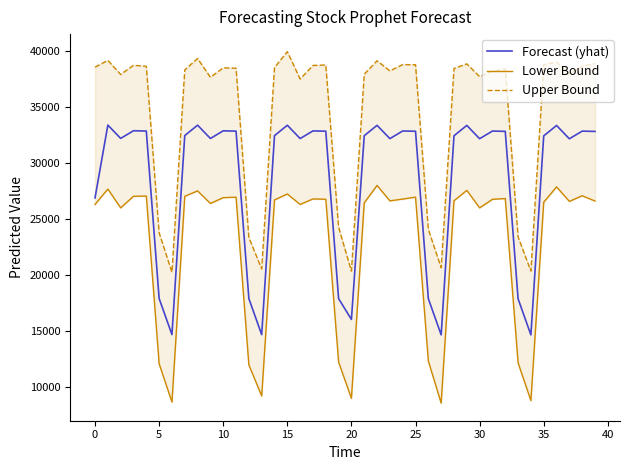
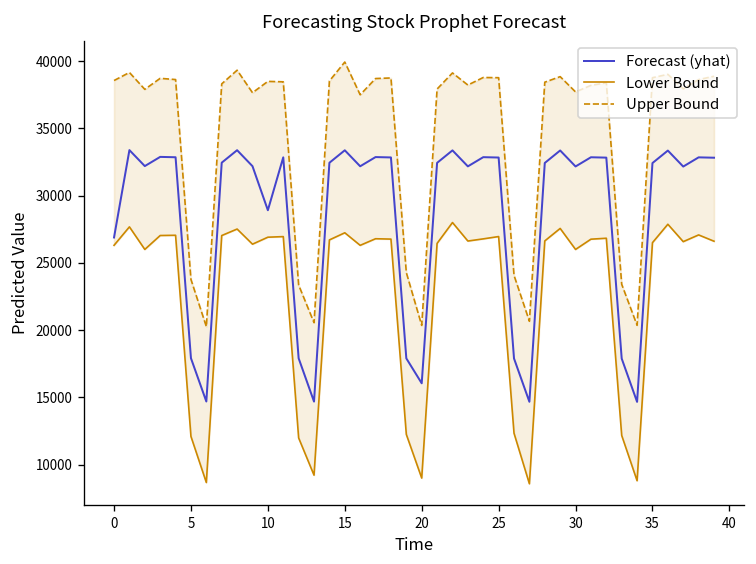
Forecast (yhat), 10: 32900 -> 28900
